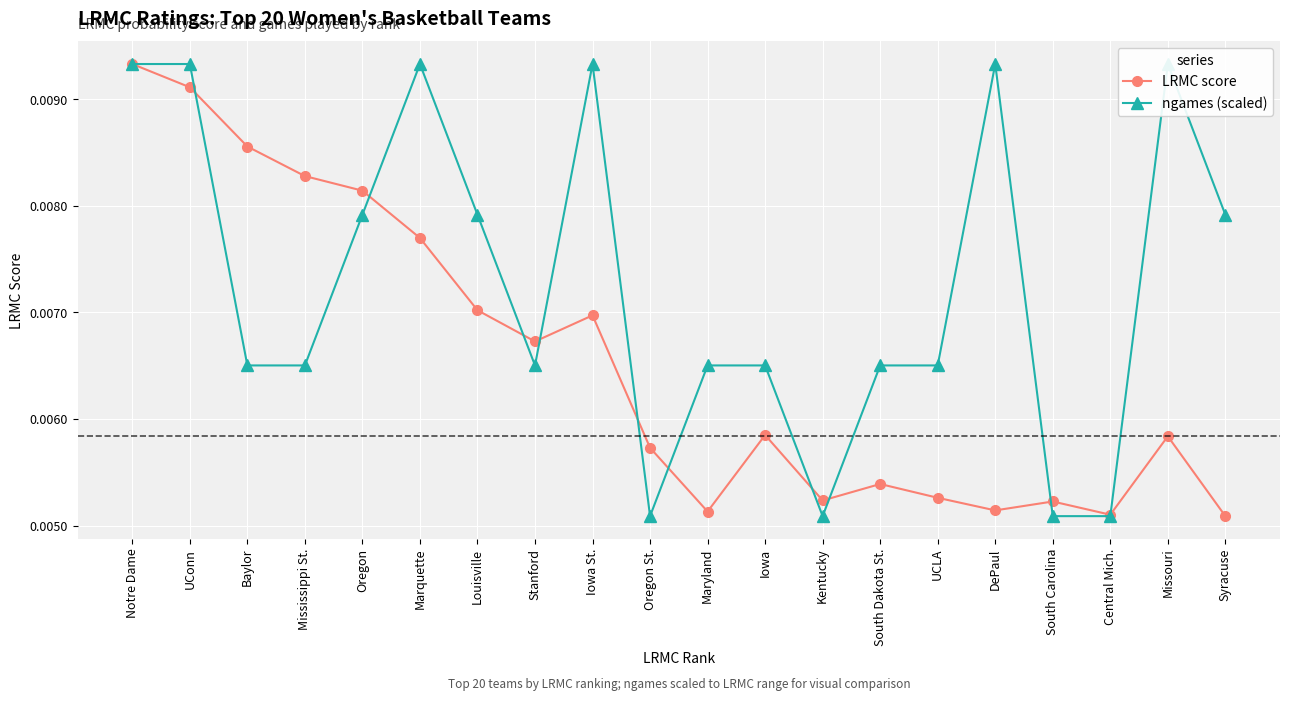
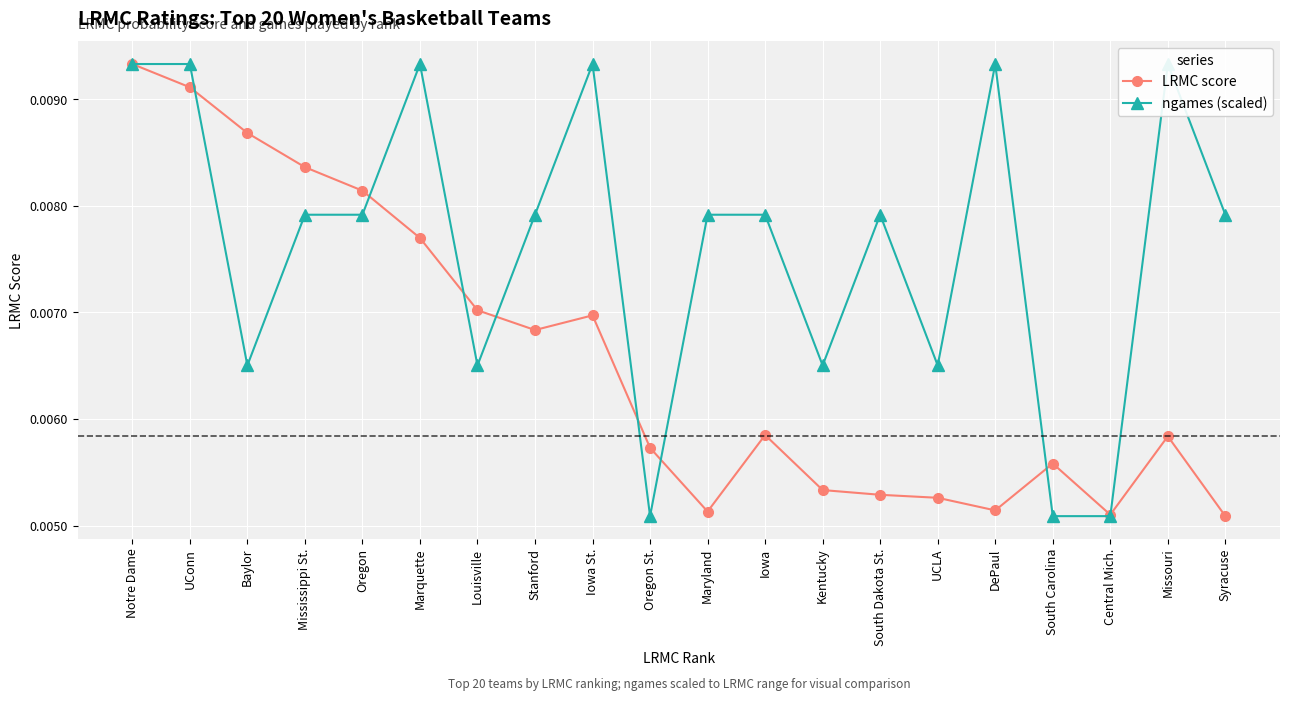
LRMC score, Baylor: 0.00856 -> 0.00868
LRMC score, Mississippi St.: 0.00828 -> 0.00836
ngames (scaled), Mississippi St.: 0.00650 -> 0.00792
ngames (scaled), Louisville: 0.00792 -> 0.00650
LRMC score, Stanford: 0.00673 -> 0.00684
ngames (scaled), Stanford: 0.00650 -> 0.00792
ngames (scaled), Maryland: 0.00650 -> 0.00792
ngames (scaled), Iowa: 0.00650 -> 0.00792
LRMC score, Kentucky: 0.00524 -> 0.00533
ngames (scaled), Kentucky: 0.00509 -> 0.00650
LRMC score, South Dakota St.: 0.00539 -> 0.00529
ngames (scaled), South Dakota St.: 0.00650 -> 0.00792
LRMC score, South Carolina: 0.00523 -> 0.00558
